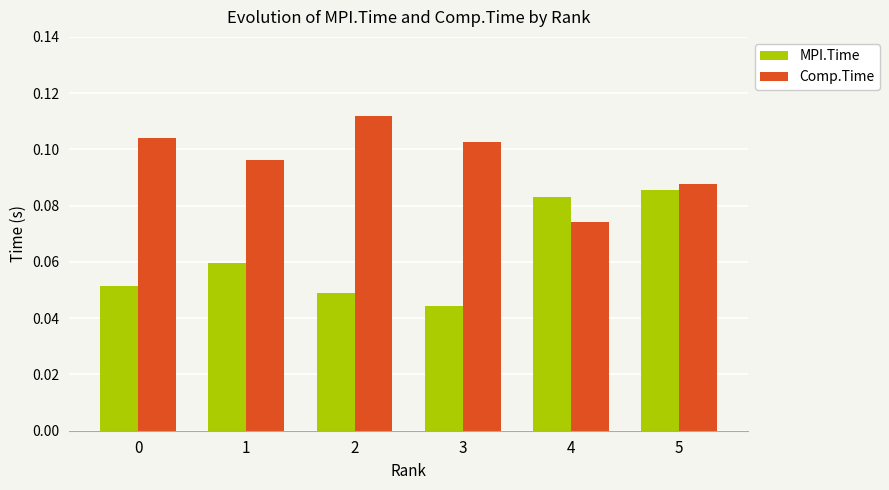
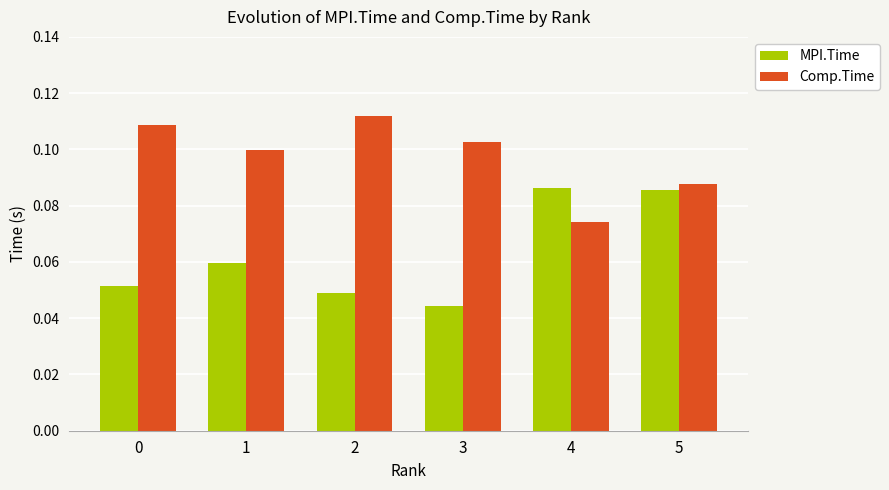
Comp.Time, 0: 0.104 -> 0.109
Comp.Time, 1: 0.096 -> 0.100
MPI.Time, 4: 0.083 -> 0.086
